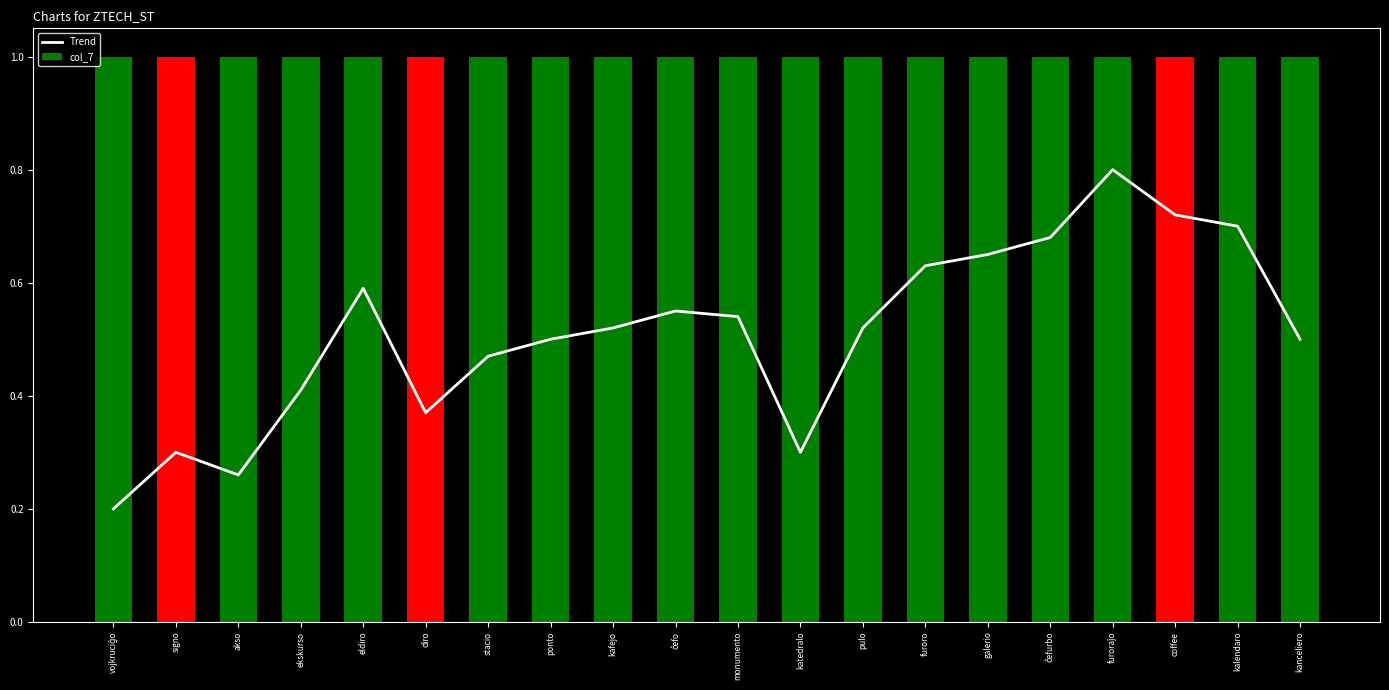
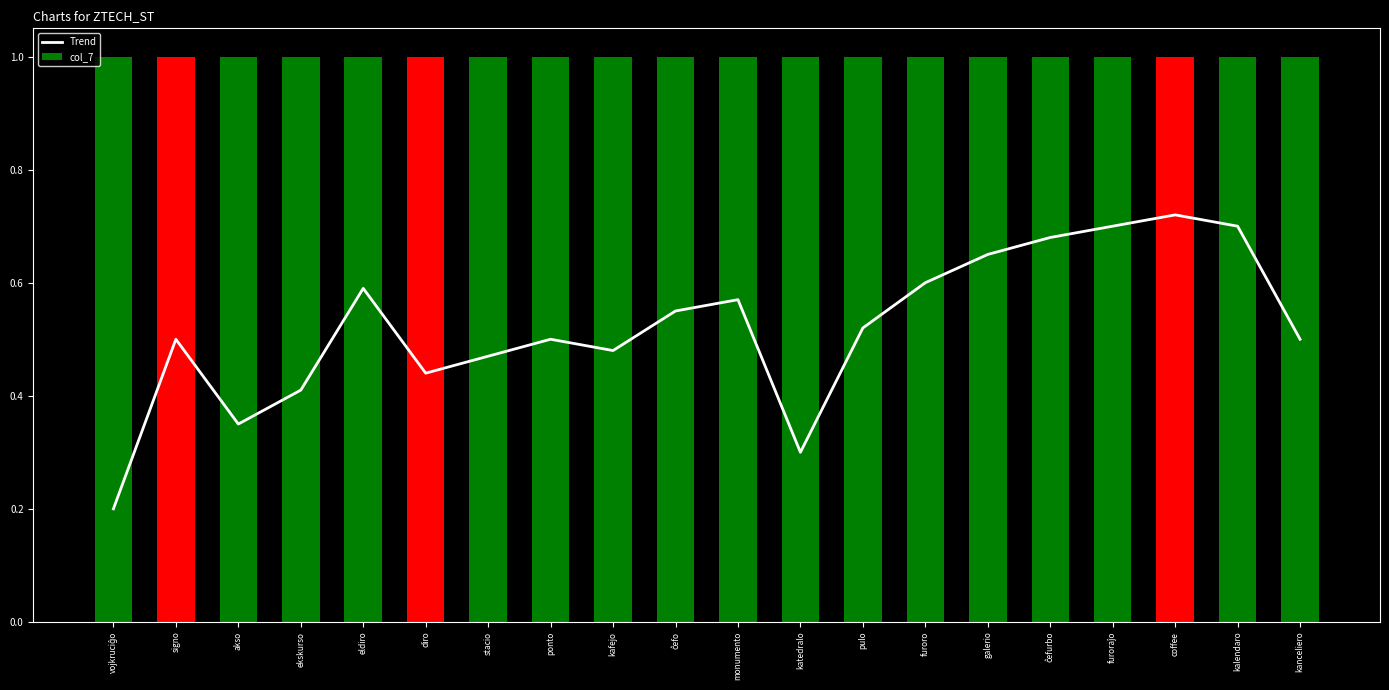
Trend, signo: 0.3 -> 0.5
Trend, akso: 0.26 -> 0.35
Trend, diro: 0.37 -> 0.44
Trend, kafejo: 0.52 -> 0.48
Trend, monumento: 0.54 -> 0.57
Trend, furoro: 0.63 -> 0.60
Trend, furoraĵo: 0.8 -> 0.7
